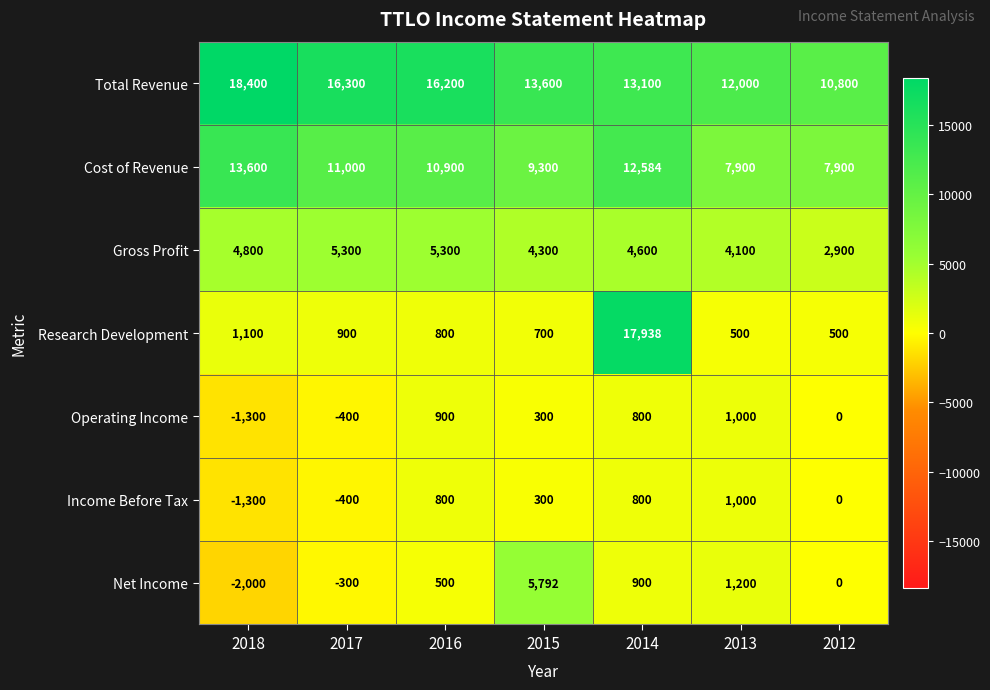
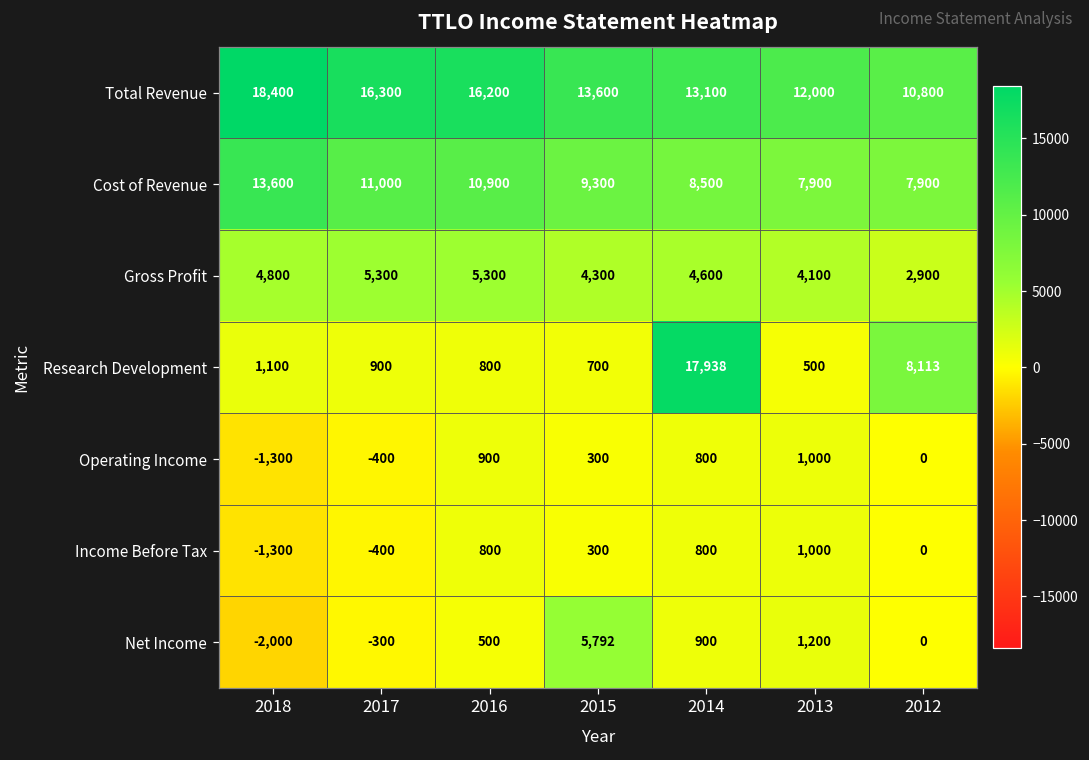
Cost of Revenue, 2014: 12,584 -> 8,500
Research Development, 2012: 500 -> 8,113
